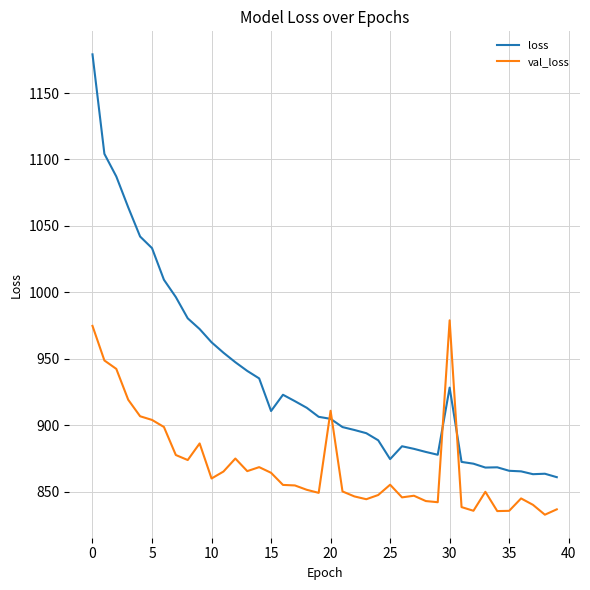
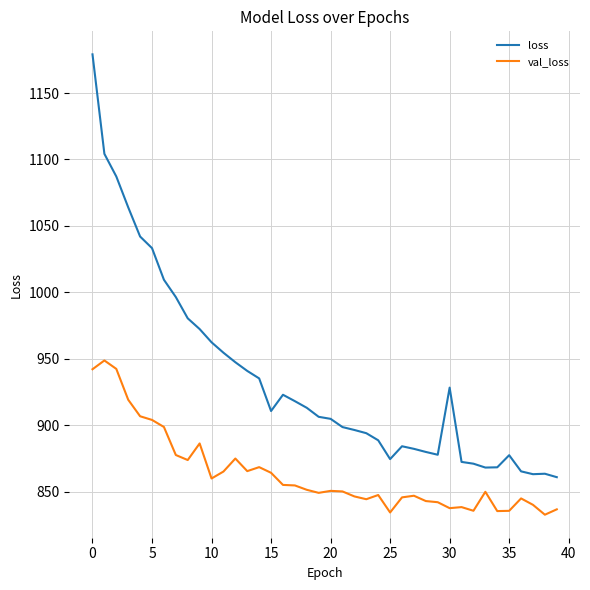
val_loss, 0: 975 -> 942
val_loss, 20: 911 -> 851
val_loss, 25: 855 -> 834
val_loss, 30: 979 -> 838
loss, 35: 866 -> 877
